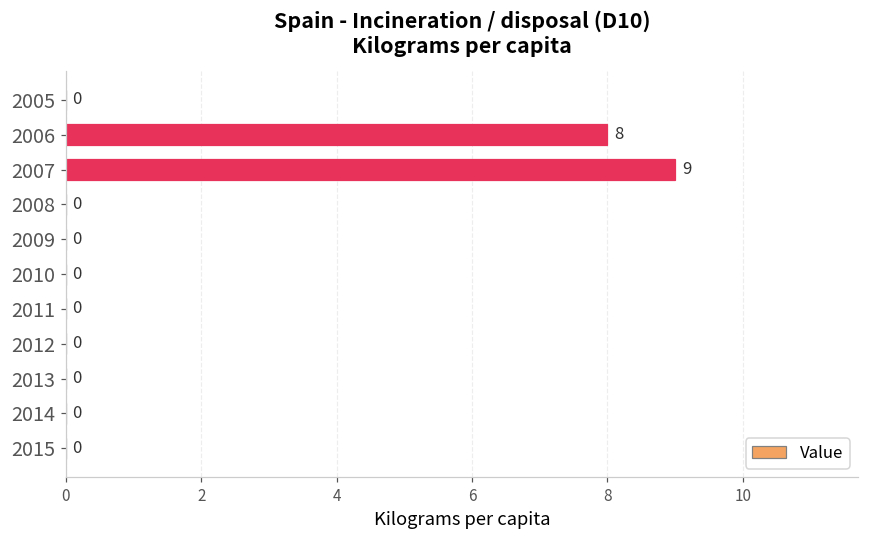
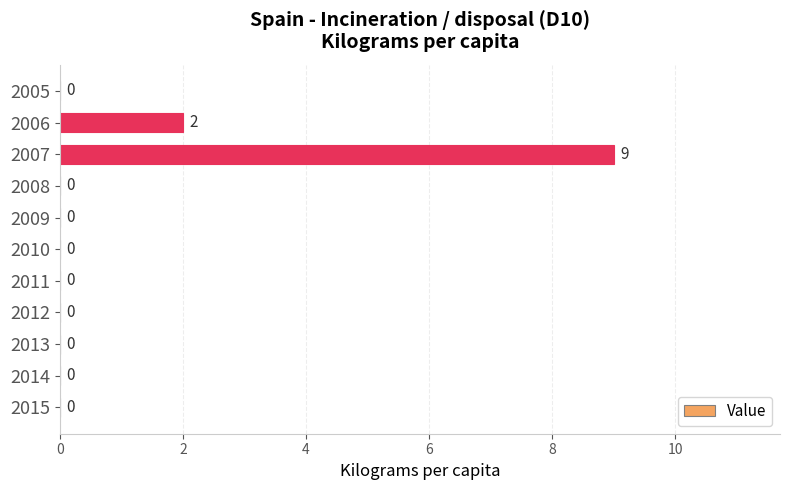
2006: 8 -> 2
